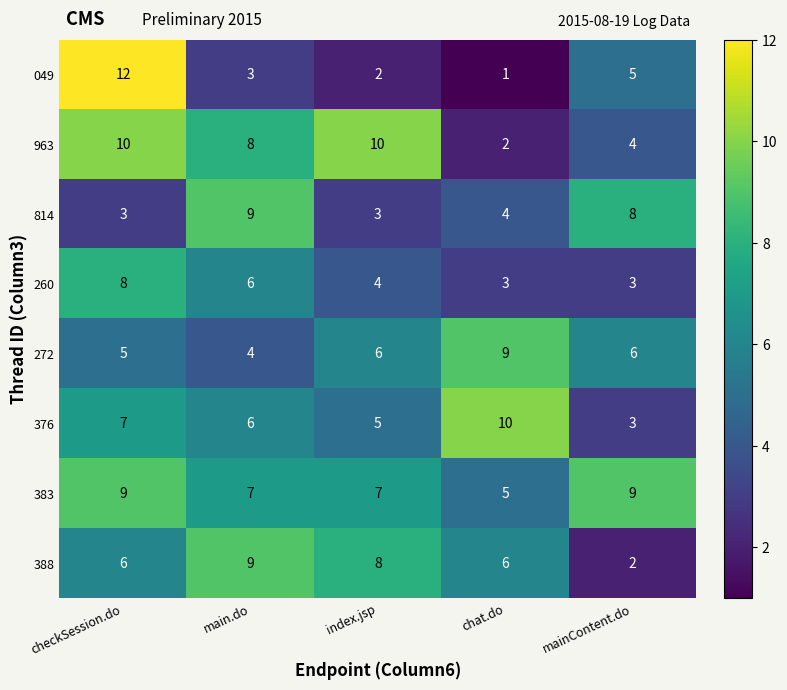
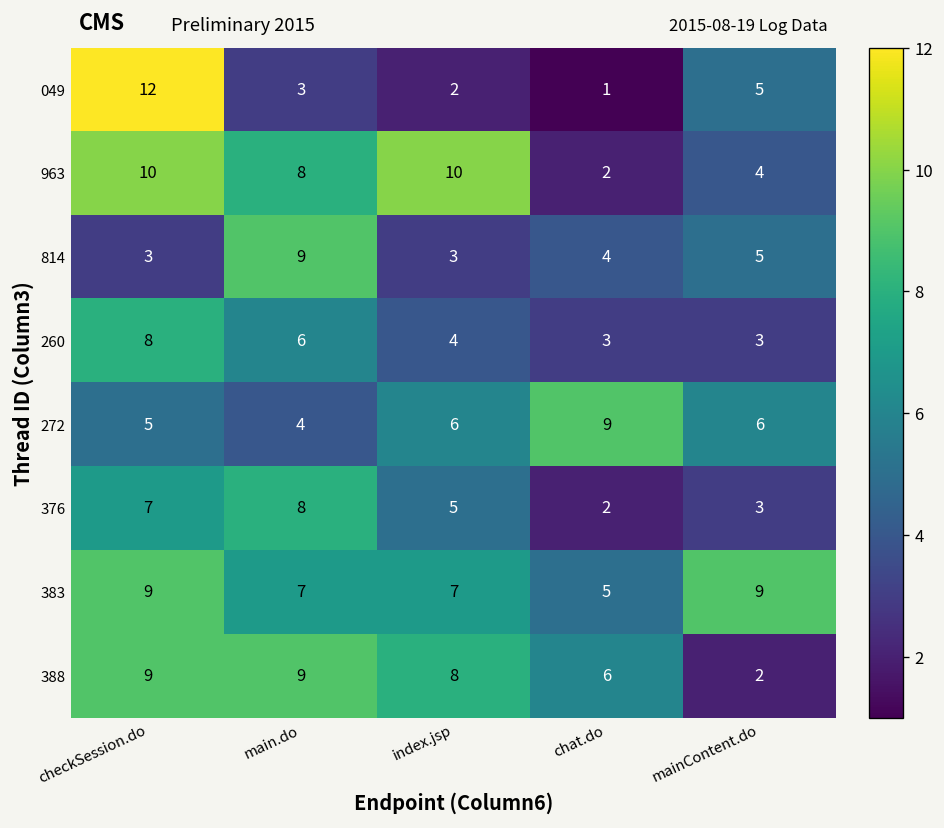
814, mainContent.do: 8 -> 5
376, main.do: 6 -> 8
376, chat.do: 10 -> 2
388, checkSession.do: 6 -> 9
